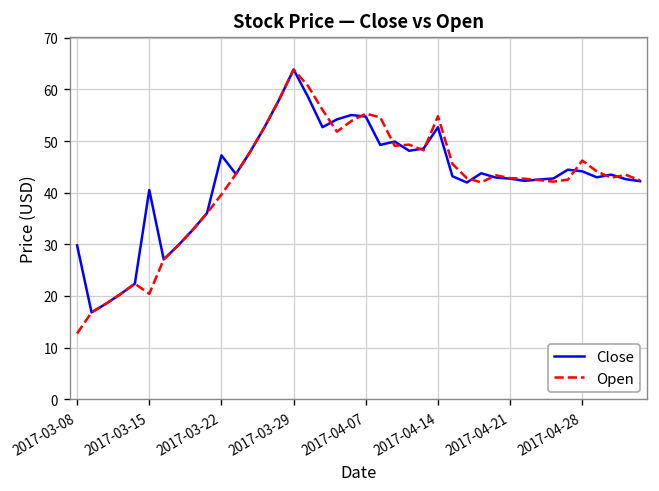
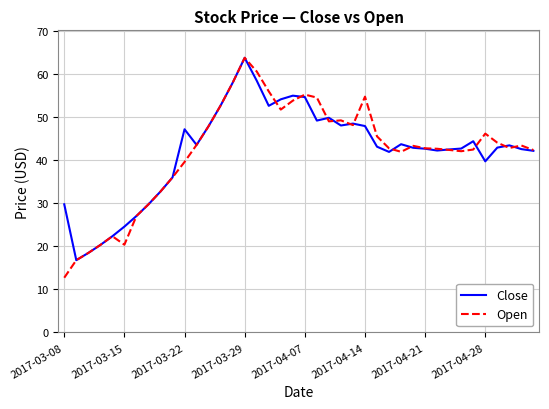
Close, 2017-03-15: 41 -> 25
Close, 2017-04-14: 53 -> 48
Close, 2017-04-28: 44 -> 40
